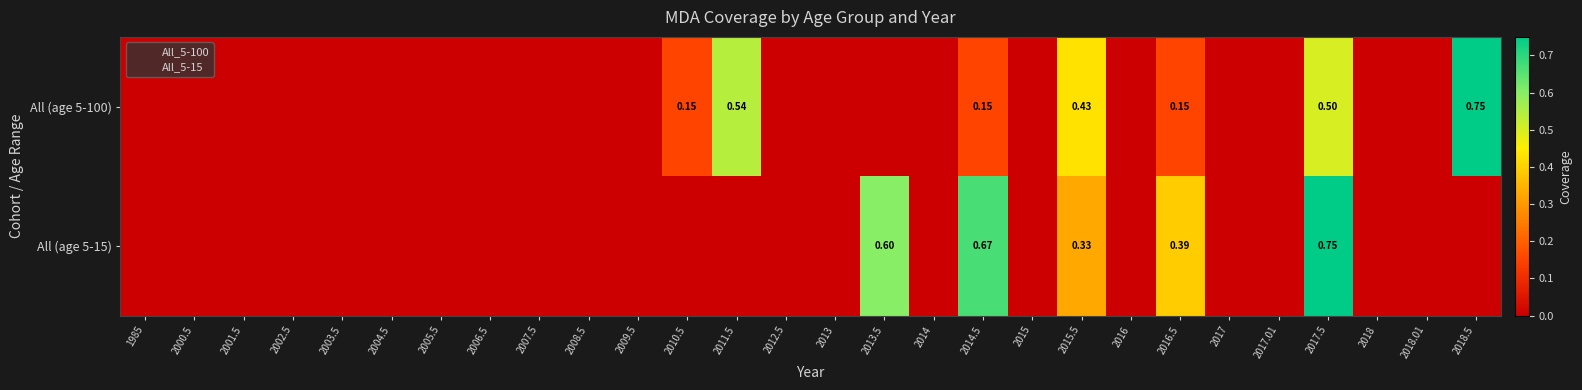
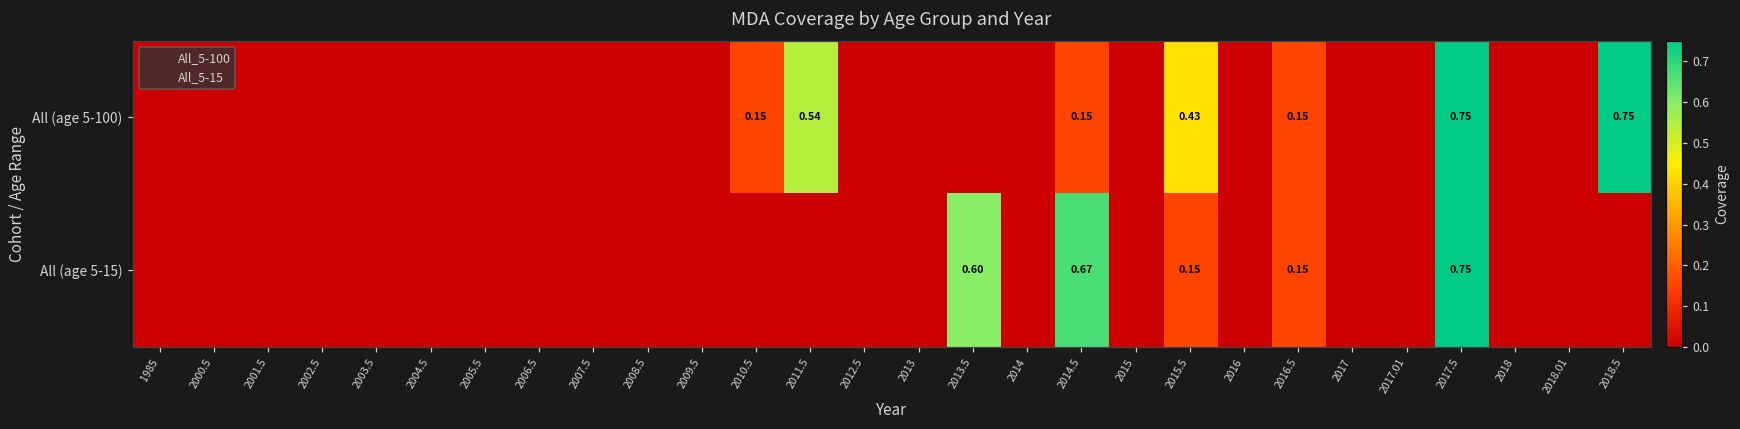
All (age 5-100), 2017.5: 0.50 -> 0.75
All (age 5-15), 2015.5: 0.33 -> 0.15
All (age 5-15), 2016.5: 0.39 -> 0.15
